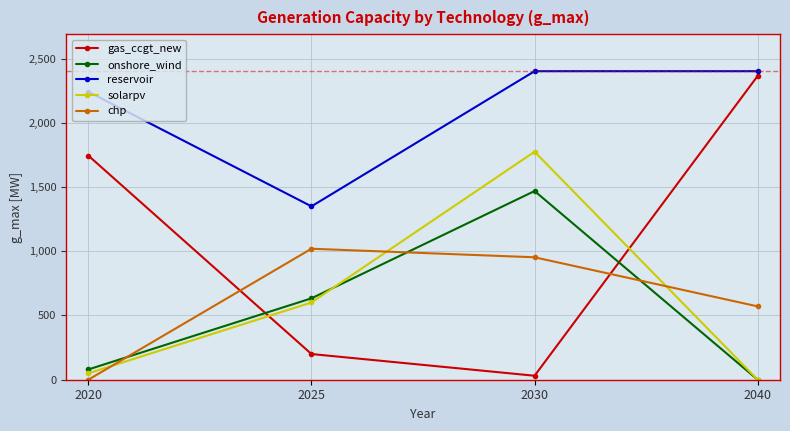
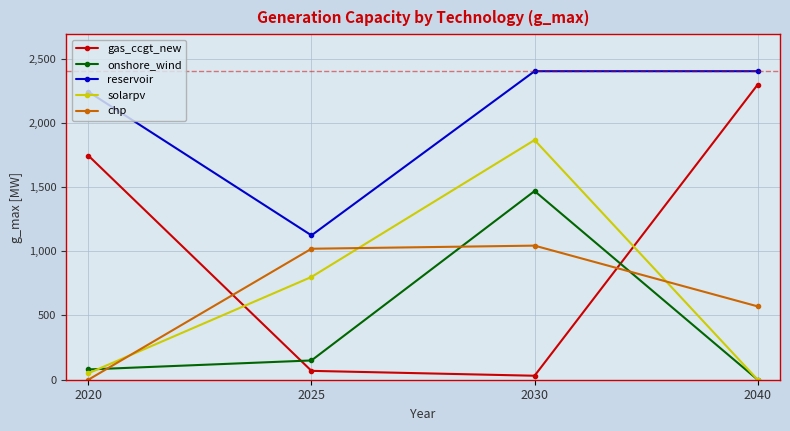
gas_ccgt_new, 2025: 200 -> 70
onshore_wind, 2025: 630 -> 150
reservoir, 2025: 1,350 -> 1,120
solarpv, 2025: 600 -> 800
solarpv, 2030: 1,780 -> 1,870
chp, 2030: 950 -> 1,040
gas_ccgt_new, 2040: 2,370 -> 2,300
